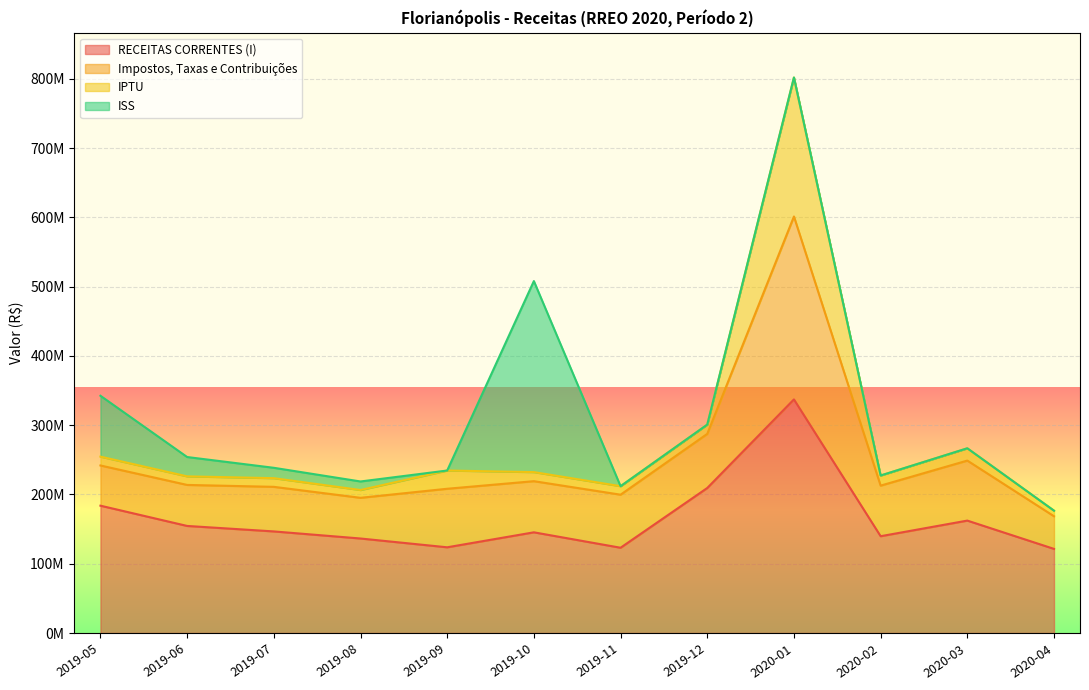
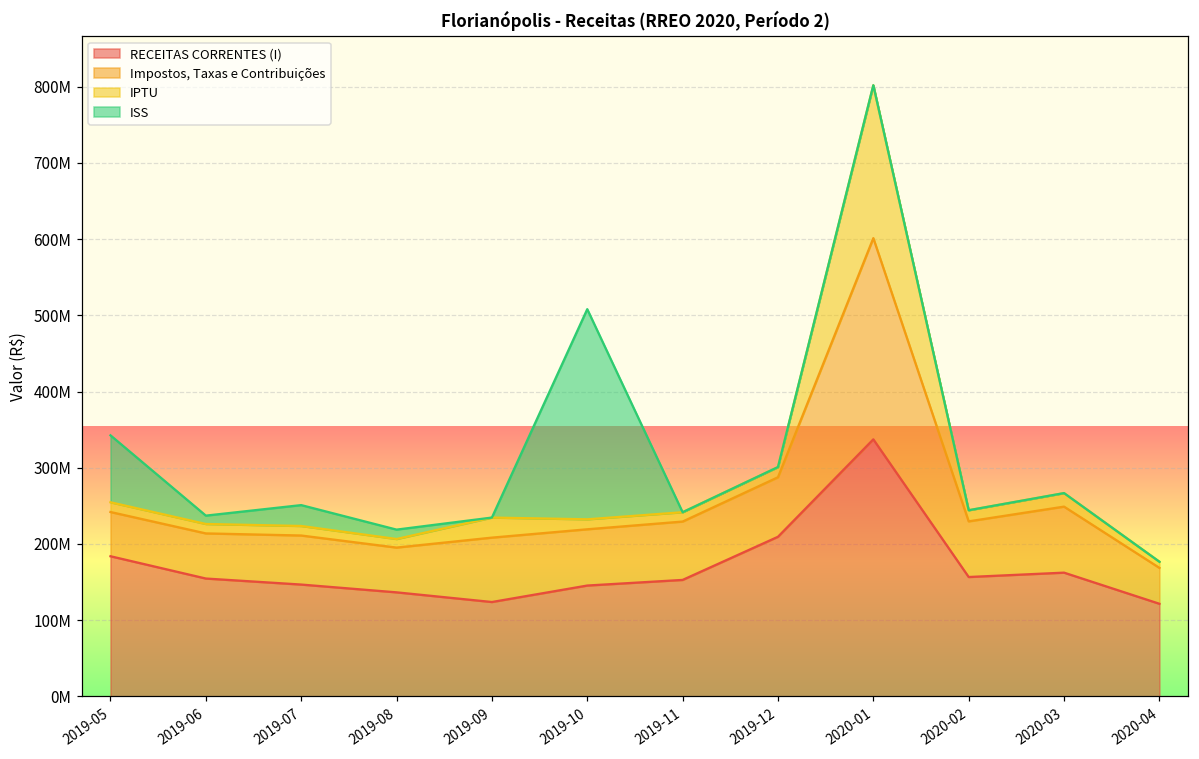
ISS, 2019-06: 30000000 -> 10000000
ISS, 2019-07: 10000000 -> 30000000
RECEITAS CORRENTES (I), 2019-11: 120000000 -> 150000000
RECEITAS CORRENTES (I), 2020-02: 140000000 -> 160000000
